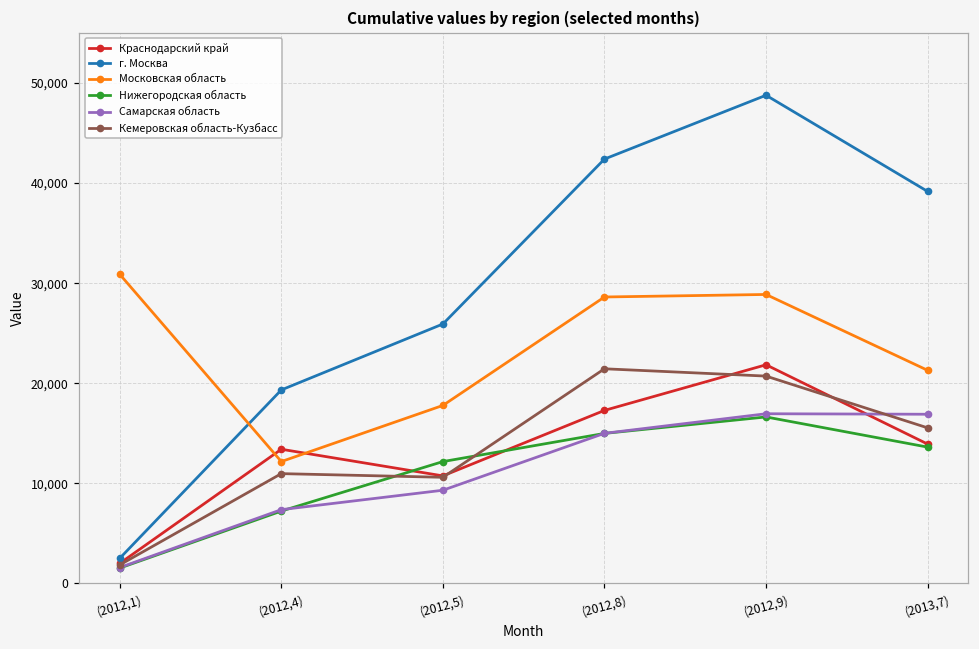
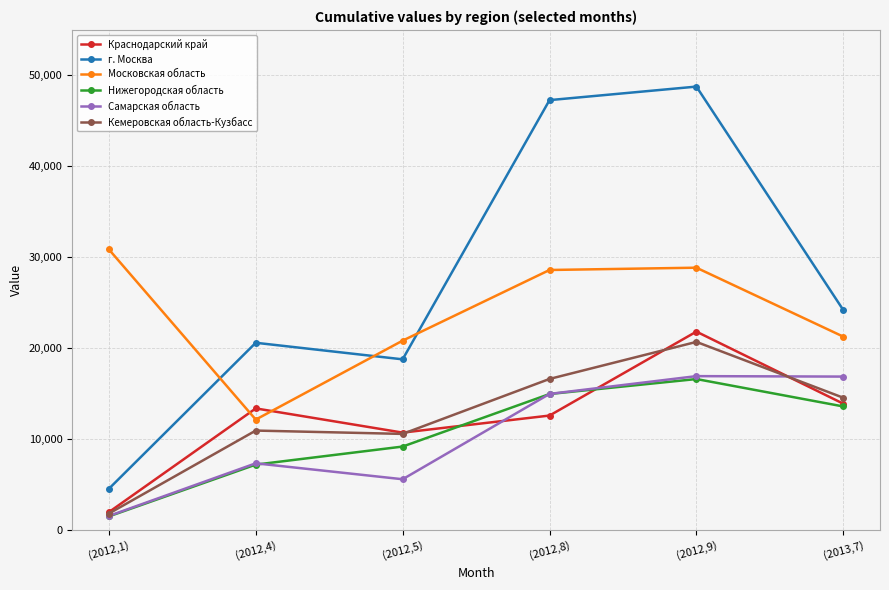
г. Москва, (2012,1): 3,000 -> 5,000
г. Москва, (2012,4): 19,000 -> 21,000
г. Москва, (2012,5): 26,000 -> 19,000
Московская область, (2012,5): 18,000 -> 21,000
Нижегородская область, (2012,5): 12,000 -> 9,000
Самарская область, (2012,5): 9,000 -> 6,000
Краснодарский край, (2012,8): 17,000 -> 13,000
г. Москва, (2012,8): 42,000 -> 47,000
Кемеровская область-Кузбасс, (2012,8): 21,000 -> 17,000
г. Москва, (2013,7): 39,000 -> 24,000
Кемеровская область-Кузбасс, (2013,7): 16,000 -> 15,000
